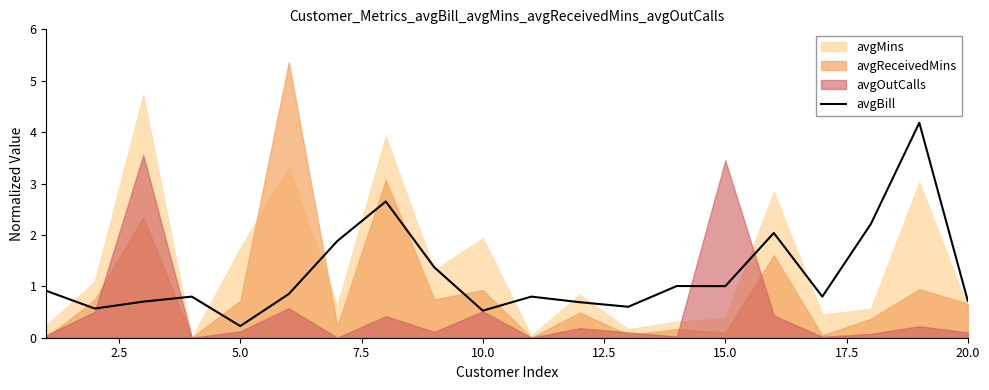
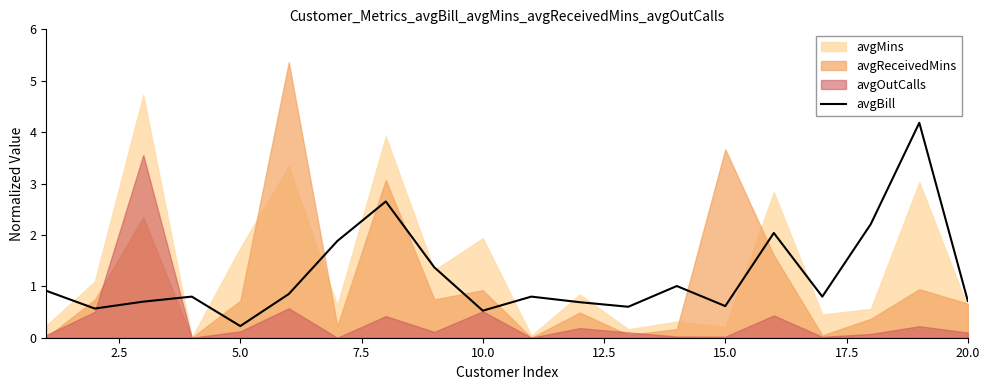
avgBill, 15.0: 1.0 -> 0.6
avgMins, 15.0: 0.4 -> 0.2
avgReceivedMins, 15.0: 0.1 -> 3.7
avgOutCalls, 15.0: 3.5 -> 0.0
